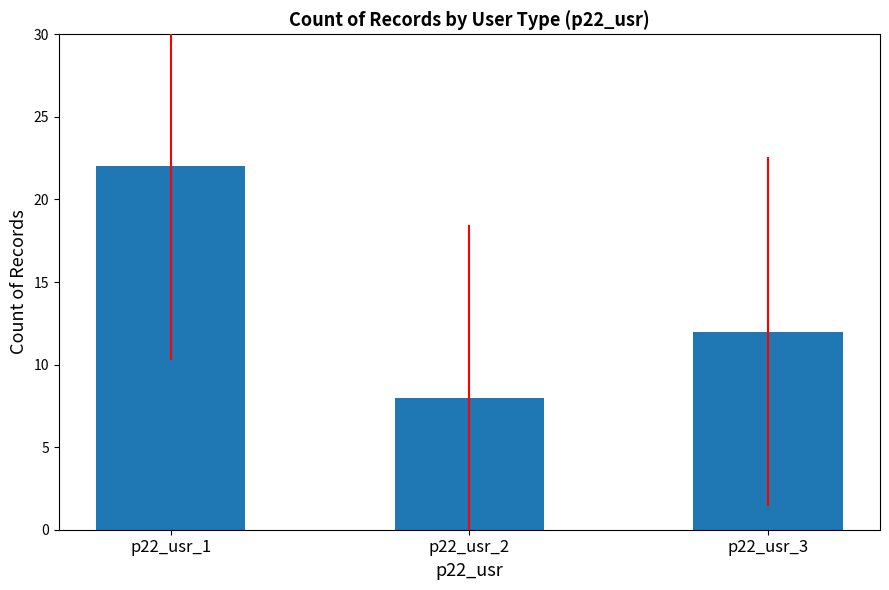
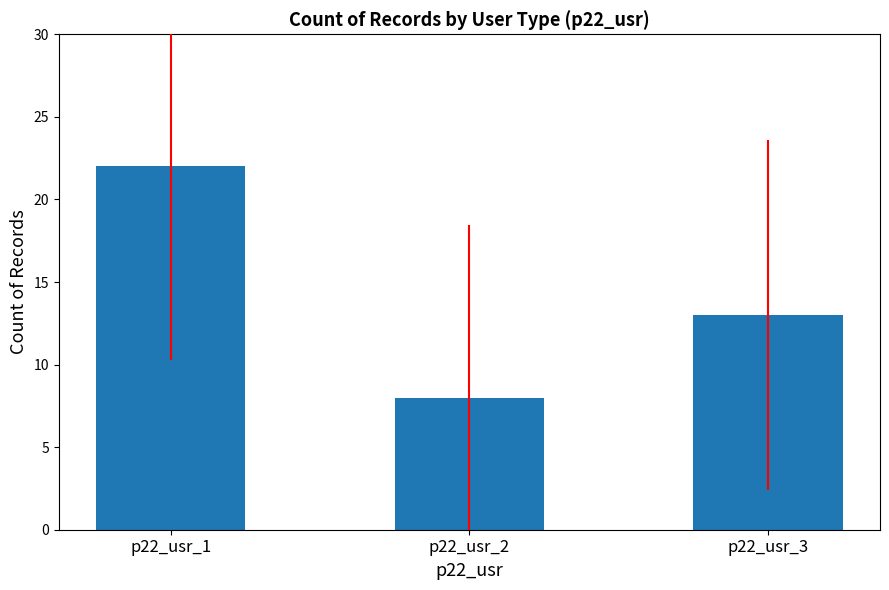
p22_usr_3: 12 -> 13
